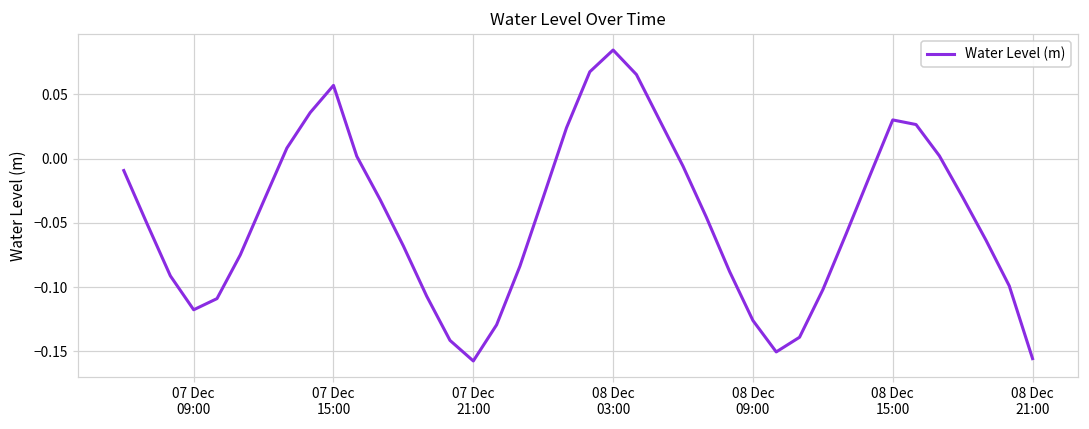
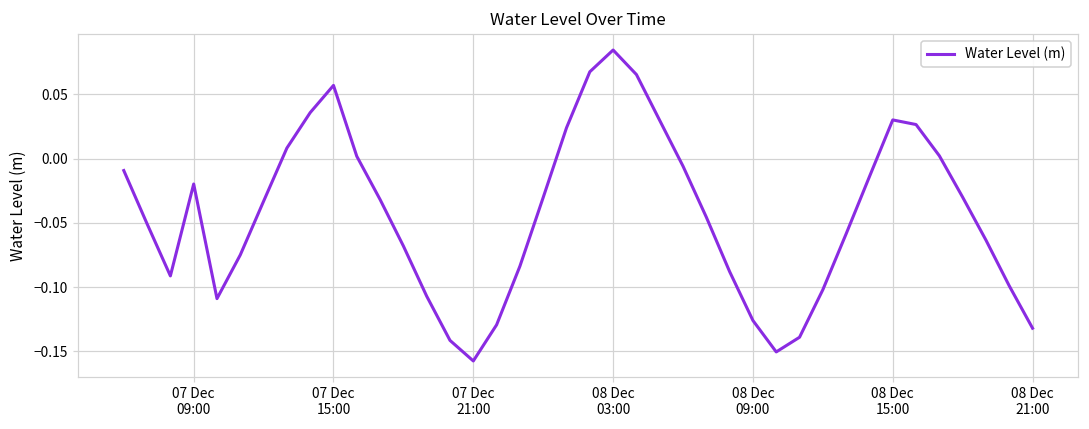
07 Dec 09:00: -0.118 -> -0.020
08 Dec 21:00: -0.156 -> -0.132
